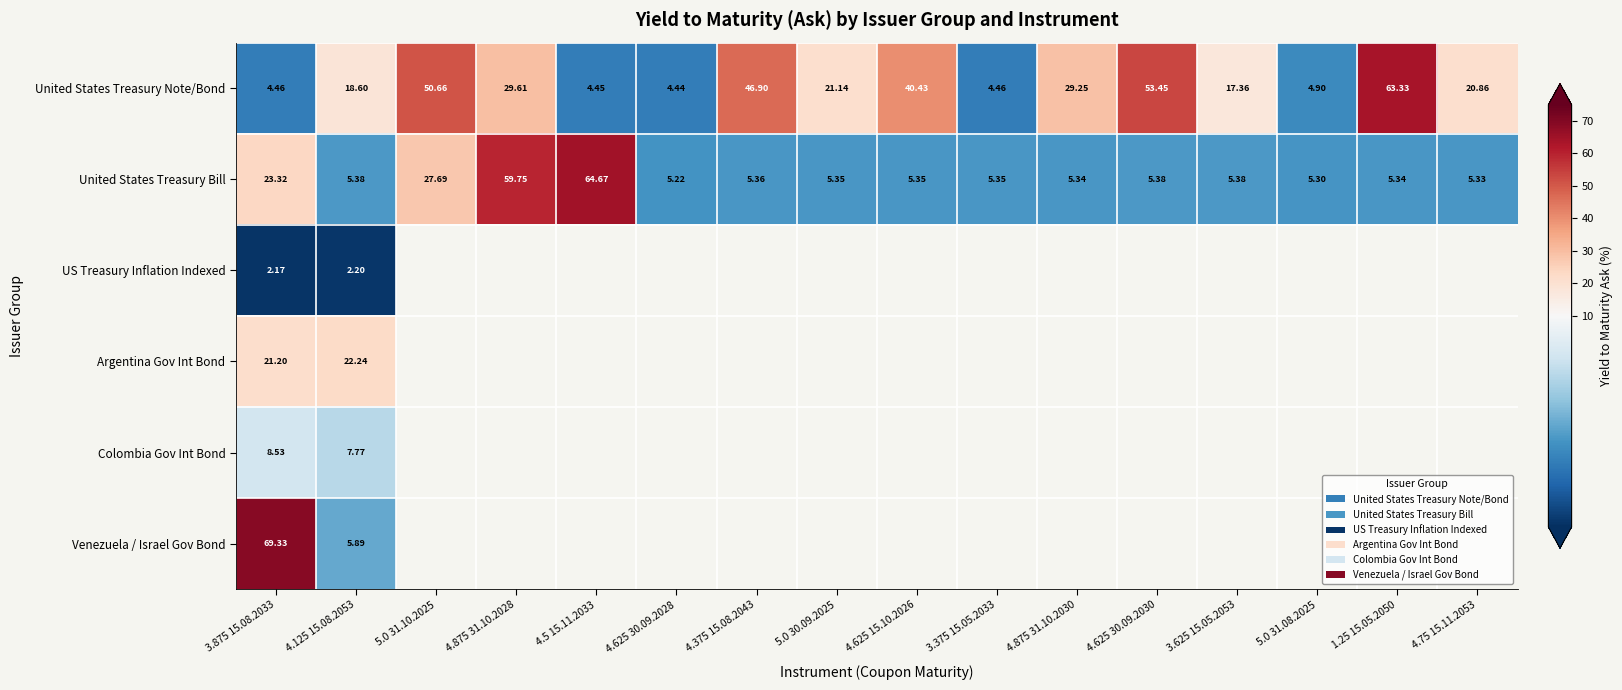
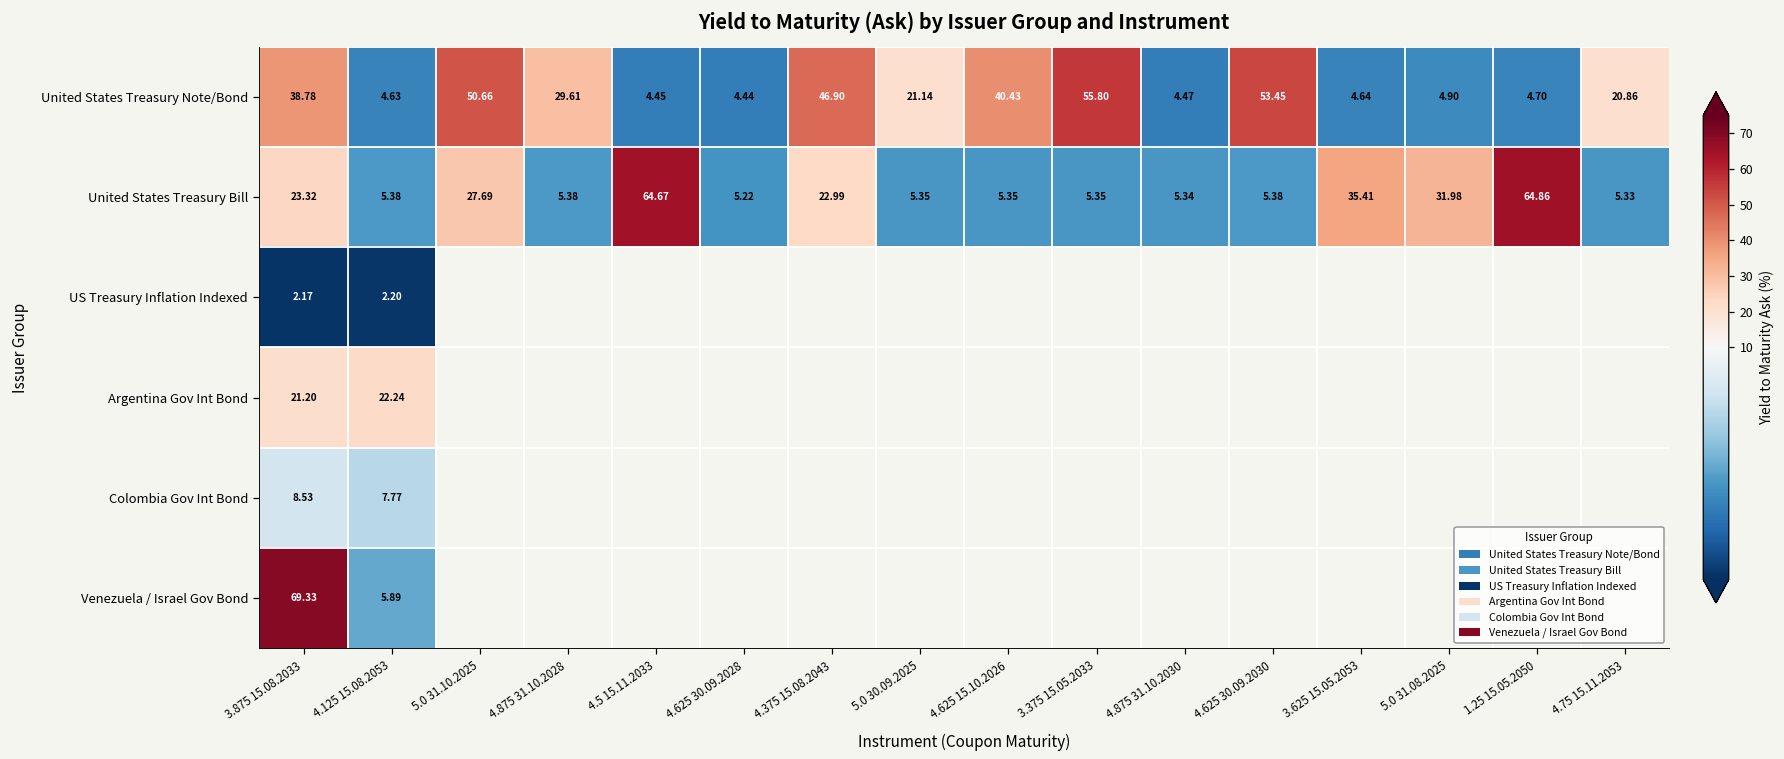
United States Treasury Note/Bond, 3.875 15.08.2033: 4.46 -> 38.78
United States Treasury Note/Bond, 4.125 15.08.2053: 18.60 -> 4.63
United States Treasury Note/Bond, 3.375 15.05.2033: 4.46 -> 55.80
United States Treasury Note/Bond, 4.875 31.10.2030: 29.25 -> 4.47
United States Treasury Note/Bond, 3.625 15.05.2053: 17.36 -> 4.64
United States Treasury Note/Bond, 1.25 15.05.2050: 63.33 -> 4.70
United States Treasury Bill, 4.875 31.10.2028: 59.75 -> 5.38
United States Treasury Bill, 4.375 15.08.2043: 5.36 -> 22.99
United States Treasury Bill, 3.625 15.05.2053: 5.38 -> 35.41
United States Treasury Bill, 5.0 31.08.2025: 5.30 -> 31.98
United States Treasury Bill, 1.25 15.05.2050: 5.34 -> 64.86
